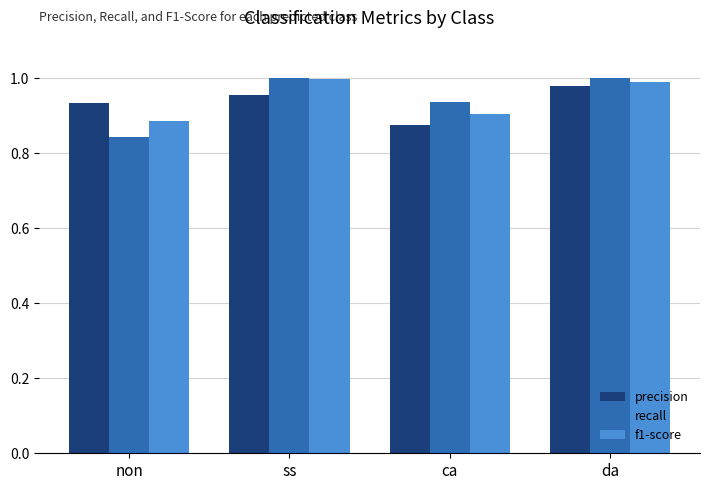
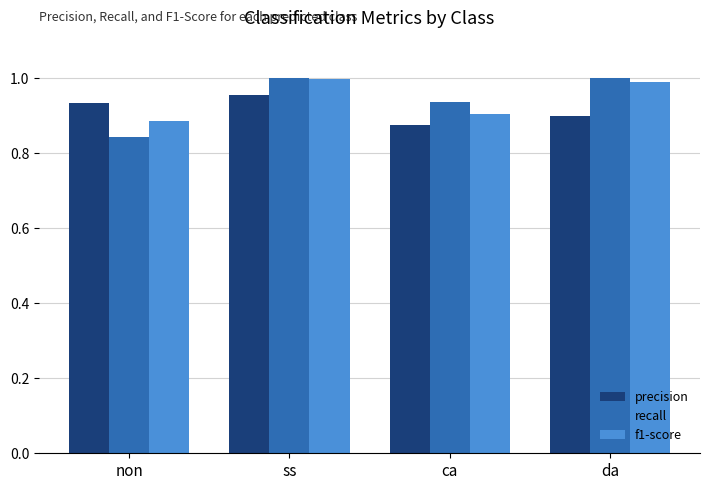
precision, da: 0.98 -> 0.90
